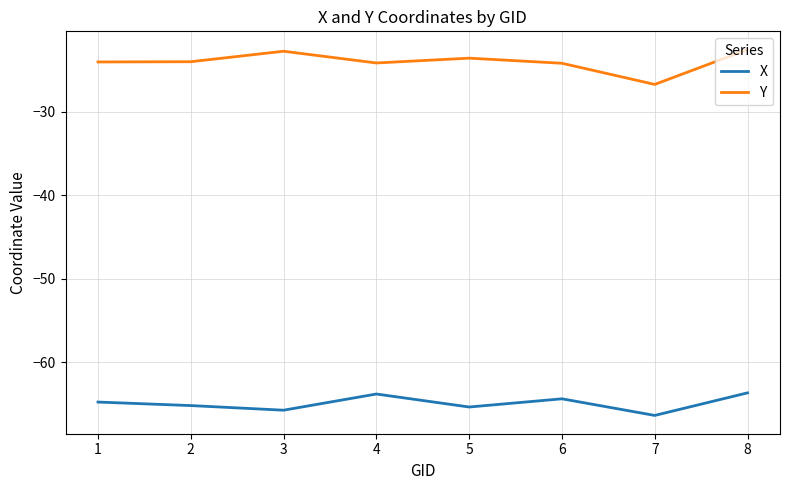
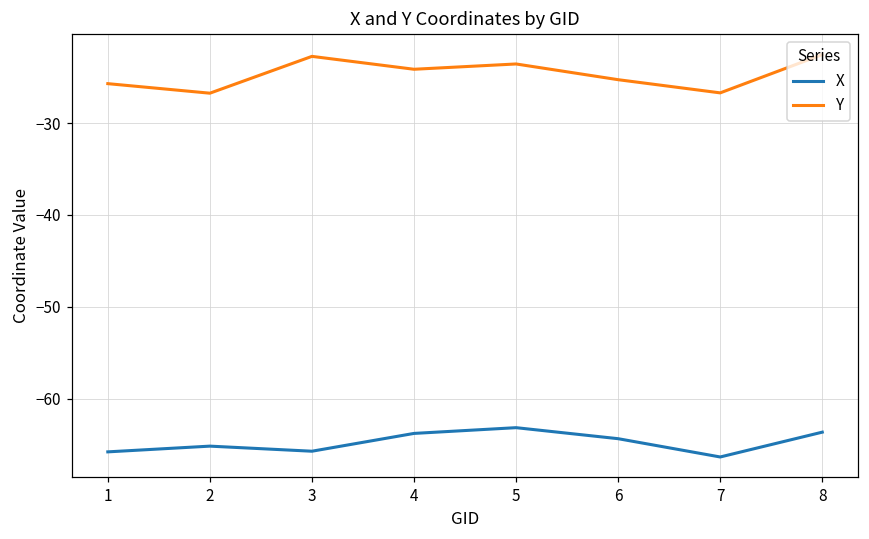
X, 1: -65 -> -66
Y, 1: -24 -> -26
Y, 2: -24 -> -27
X, 5: -65 -> -63
Y, 6: -24 -> -25
